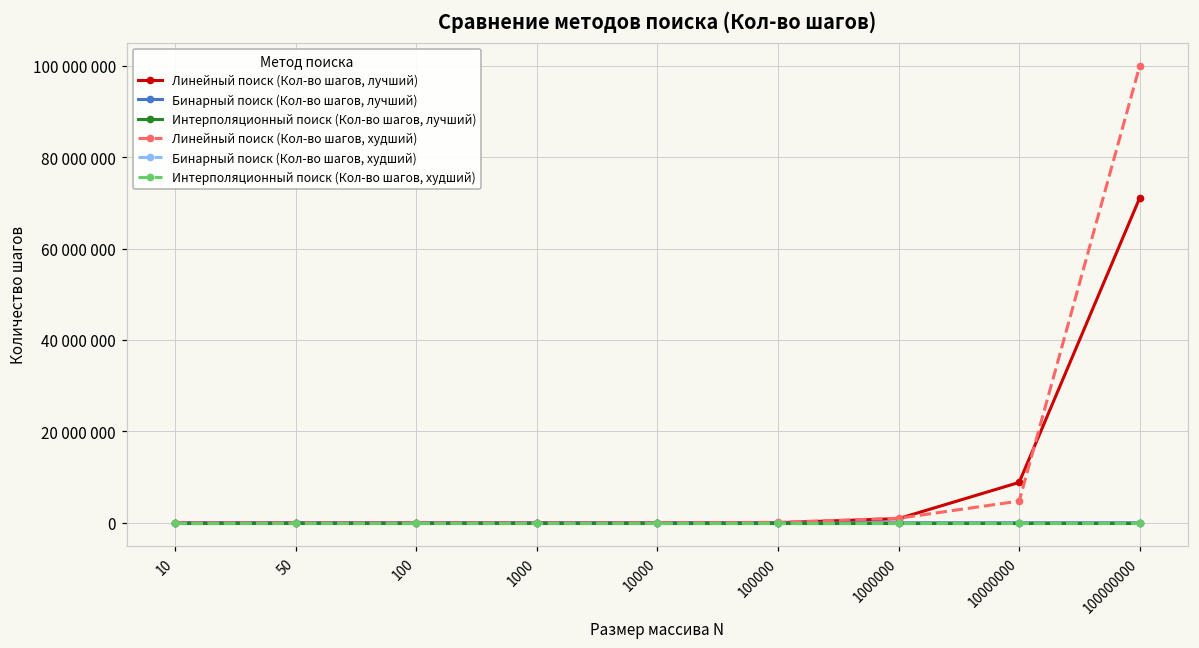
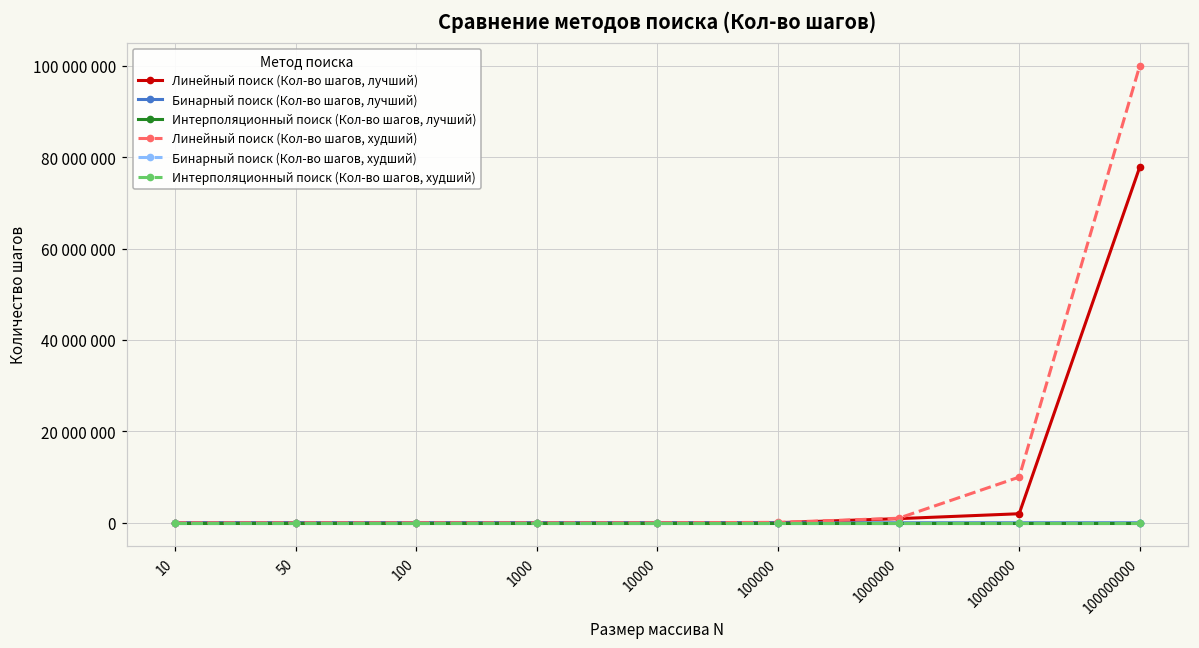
Линейный поиск (Кол-во шагов, лучший), 10000000: 9000000 -> 2000000
Линейный поиск (Кол-во шагов, худший), 10000000: 5000000 -> 10000000
Линейный поиск (Кол-во шагов, лучший), 100000000: 71000000 -> 78000000
